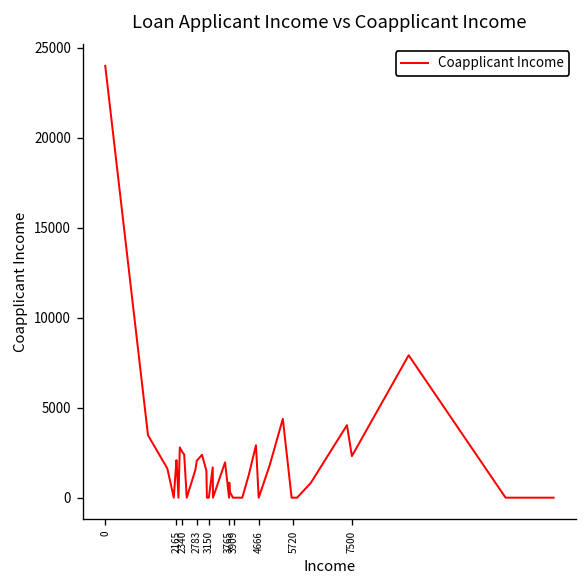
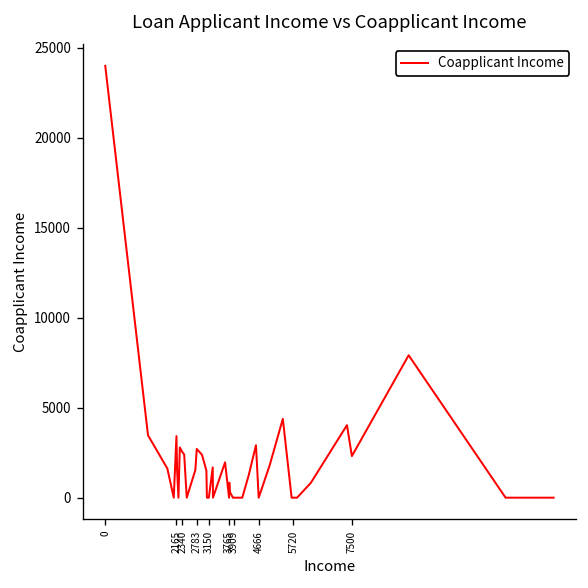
2165: 2100 -> 3400
2783: 2100 -> 2700
